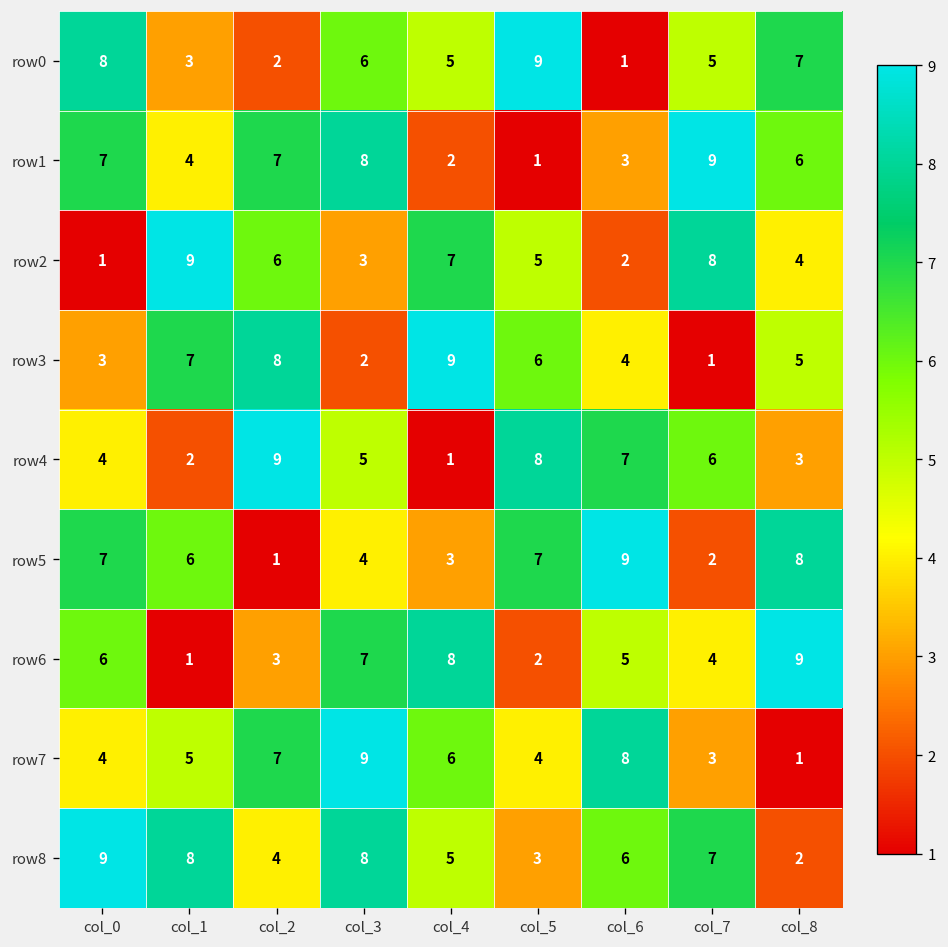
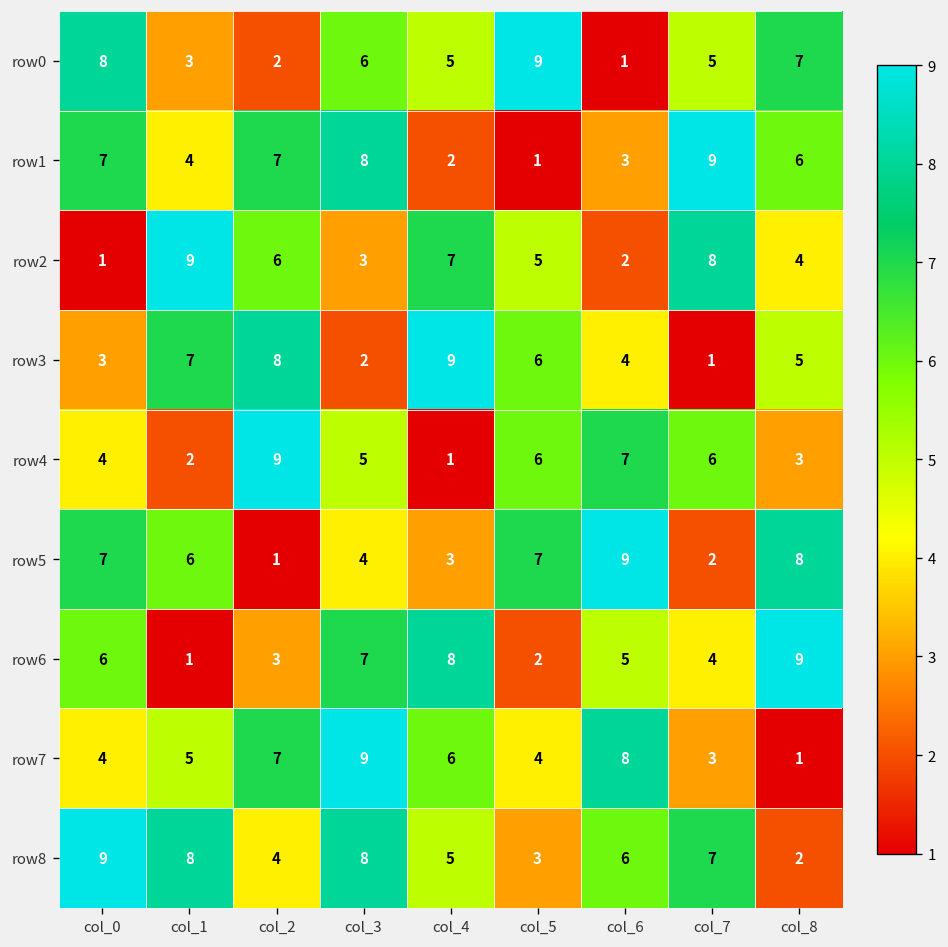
row4, col_5: 8 -> 6
